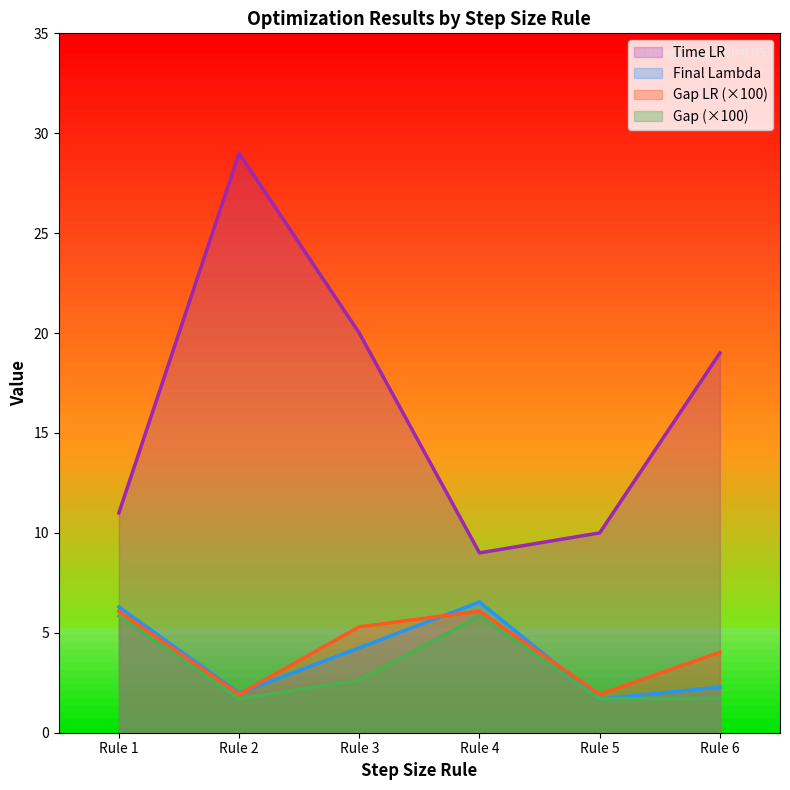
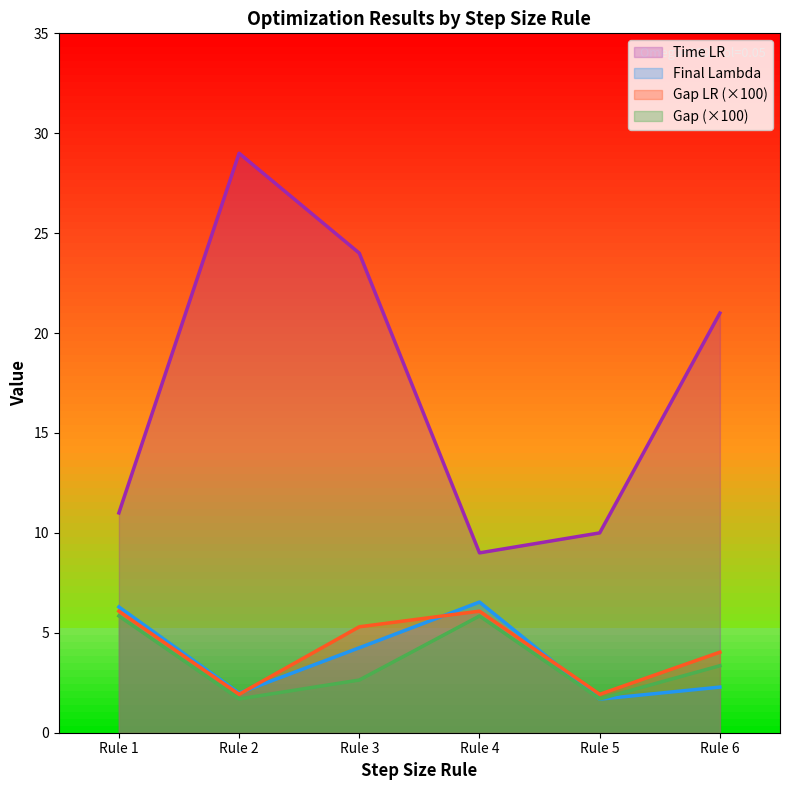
Time LR, Rule 3: 20 -> 24
Time LR, Rule 6: 19 -> 21
Gap (×100), Rule 6: 1.7 -> 3.4
